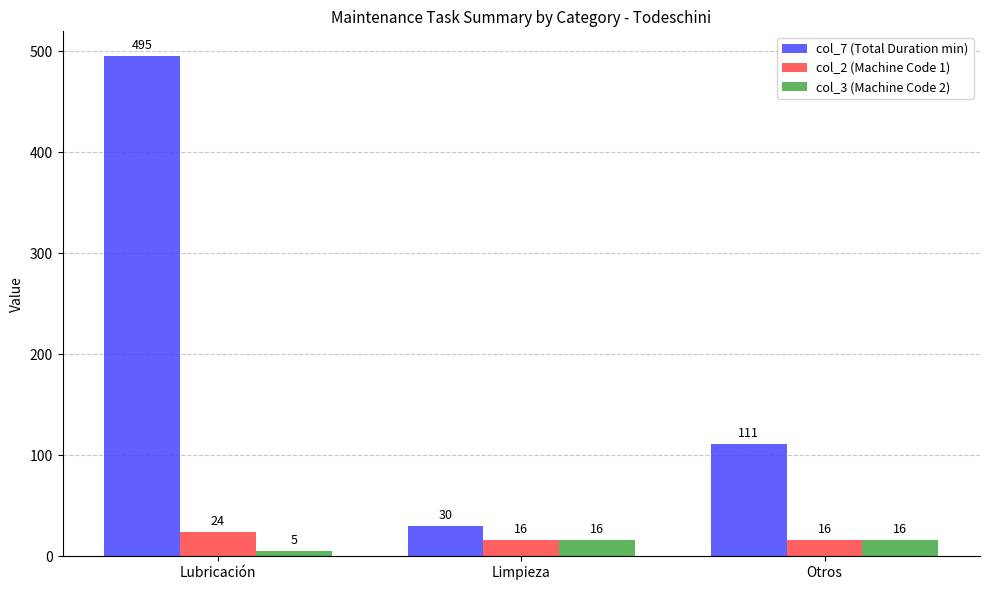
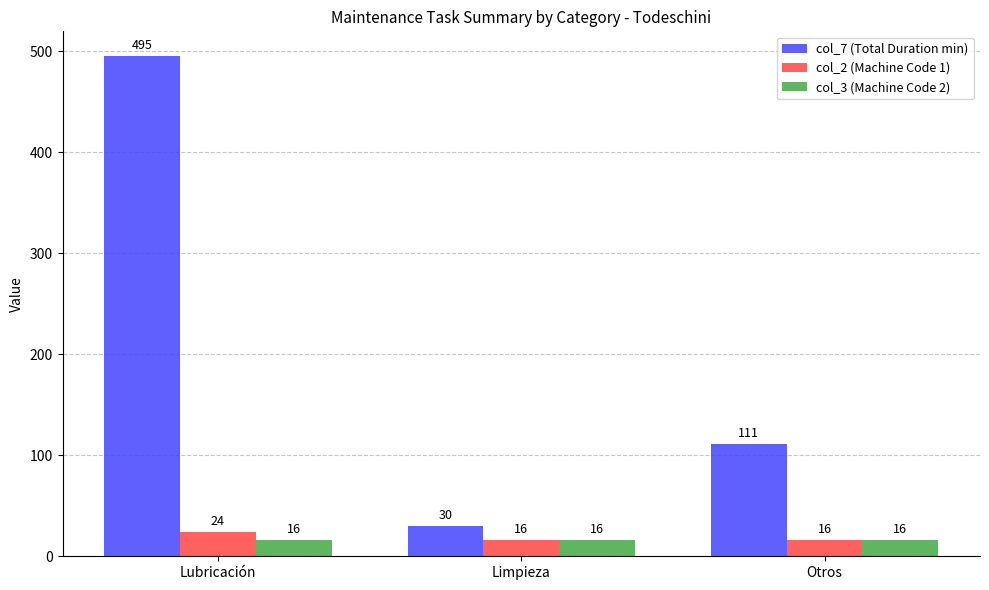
col_3 (Machine Code 2), Lubricación: 5 -> 16
